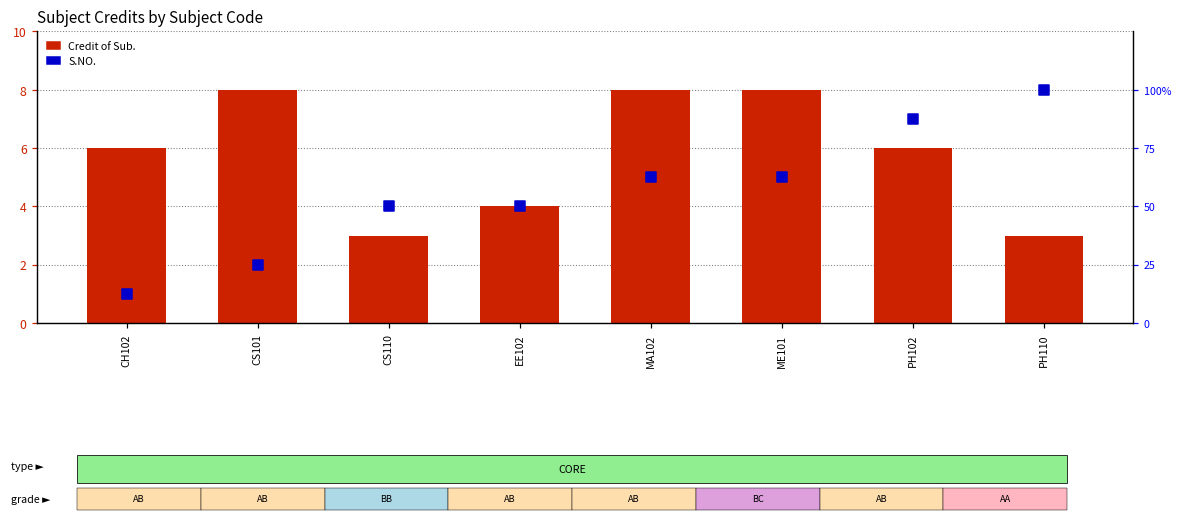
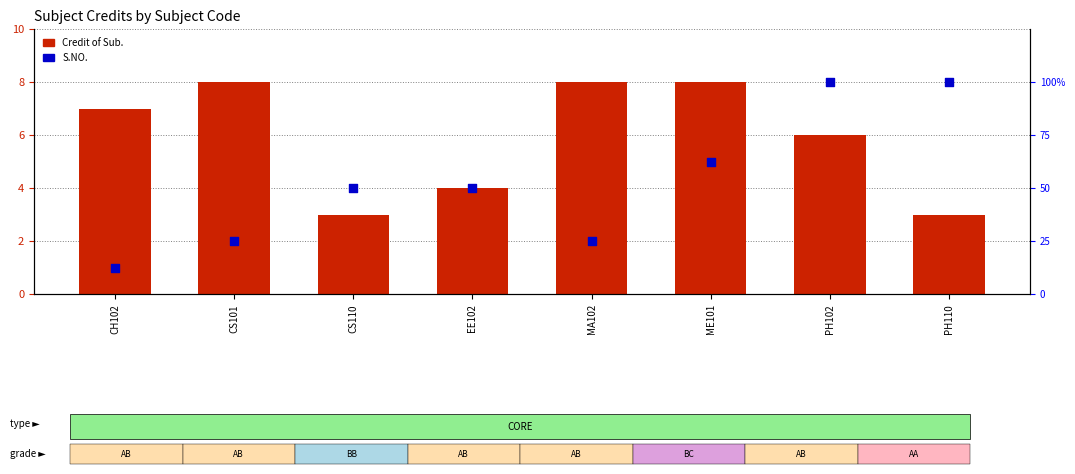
Credit of Sub., CH102: 6 -> 7
S.NO., MA102: 5 -> 2
S.NO., PH102: 7 -> 8
